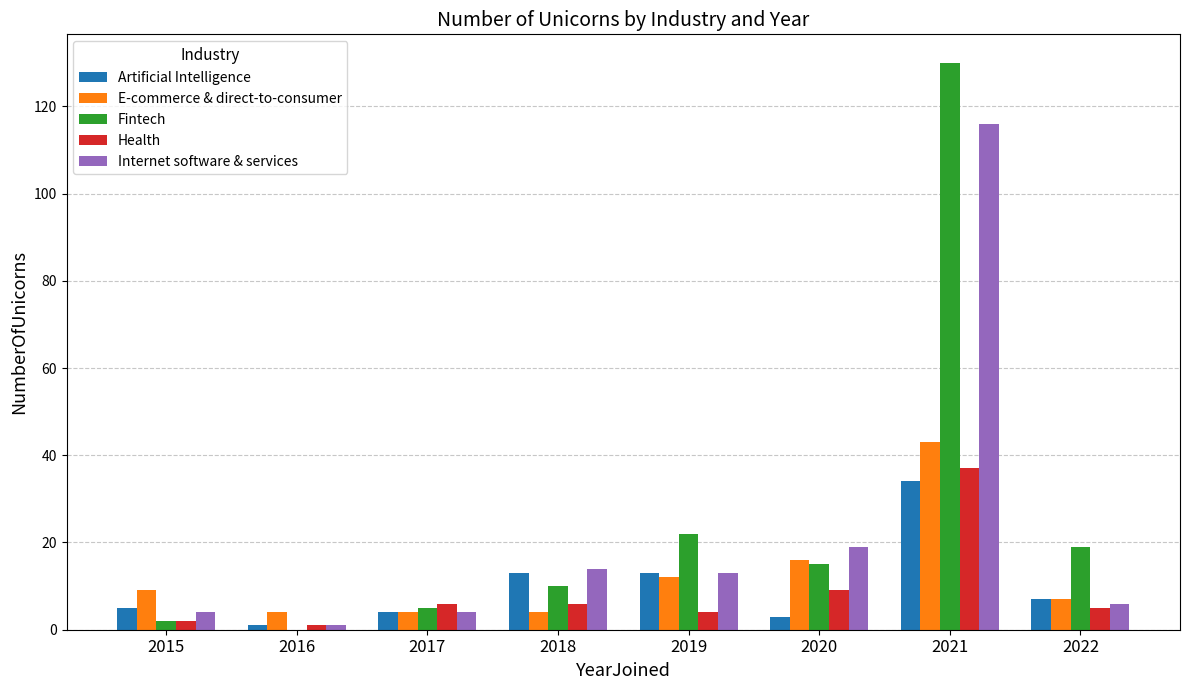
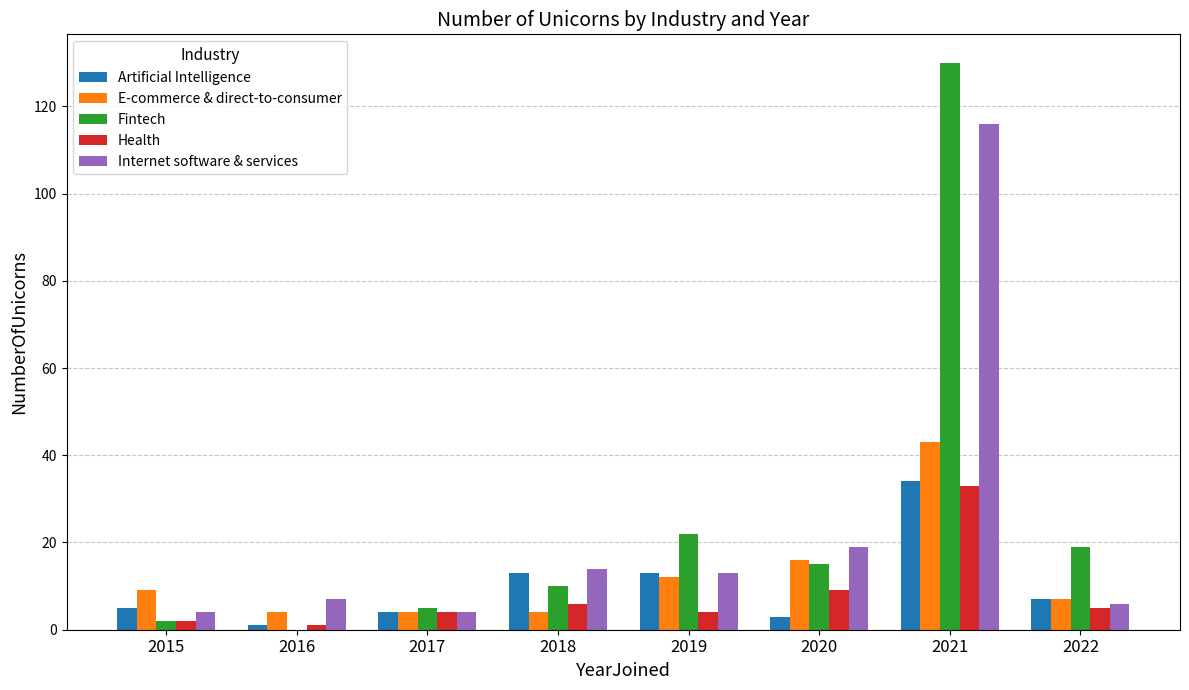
Internet software & services, 2016: 1 -> 7
Health, 2017: 6 -> 4
Health, 2021: 37 -> 33
